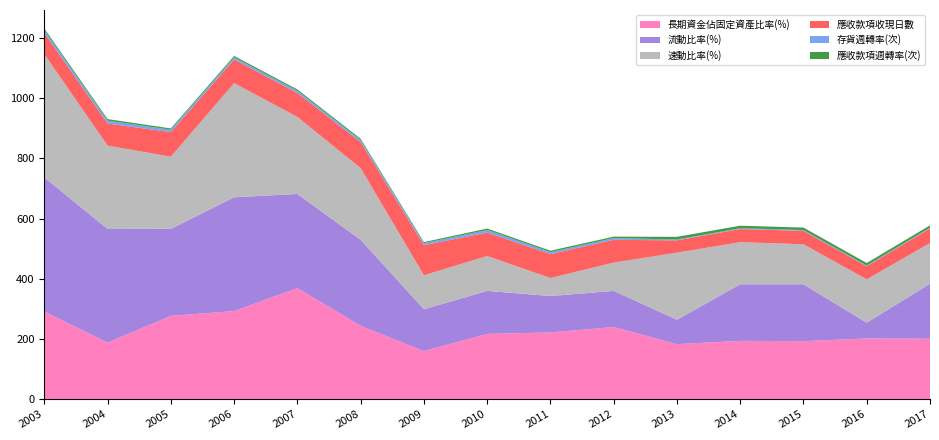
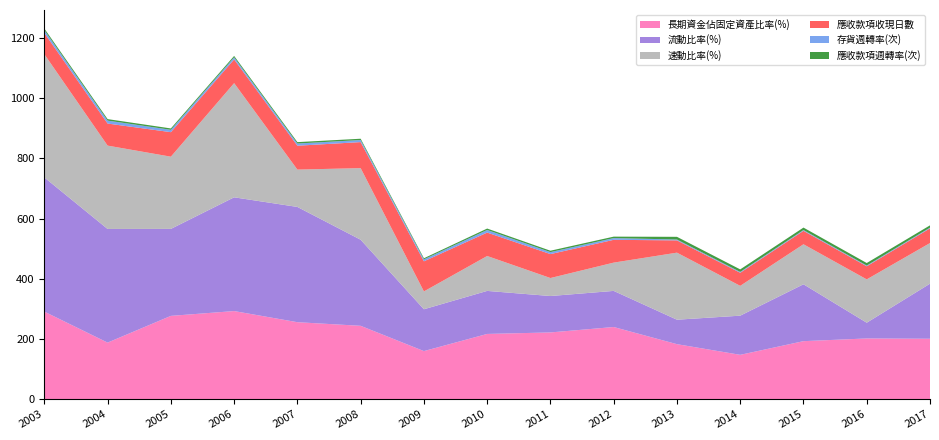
長期資金佔固定資產比率(%), 2007: 370 -> 260
流動比率(%), 2007: 310 -> 380
速動比率(%), 2007: 260 -> 120
速動比率(%), 2009: 110 -> 60
長期資金佔固定資產比率(%), 2014: 190 -> 150
流動比率(%), 2014: 190 -> 130
速動比率(%), 2014: 140 -> 100
